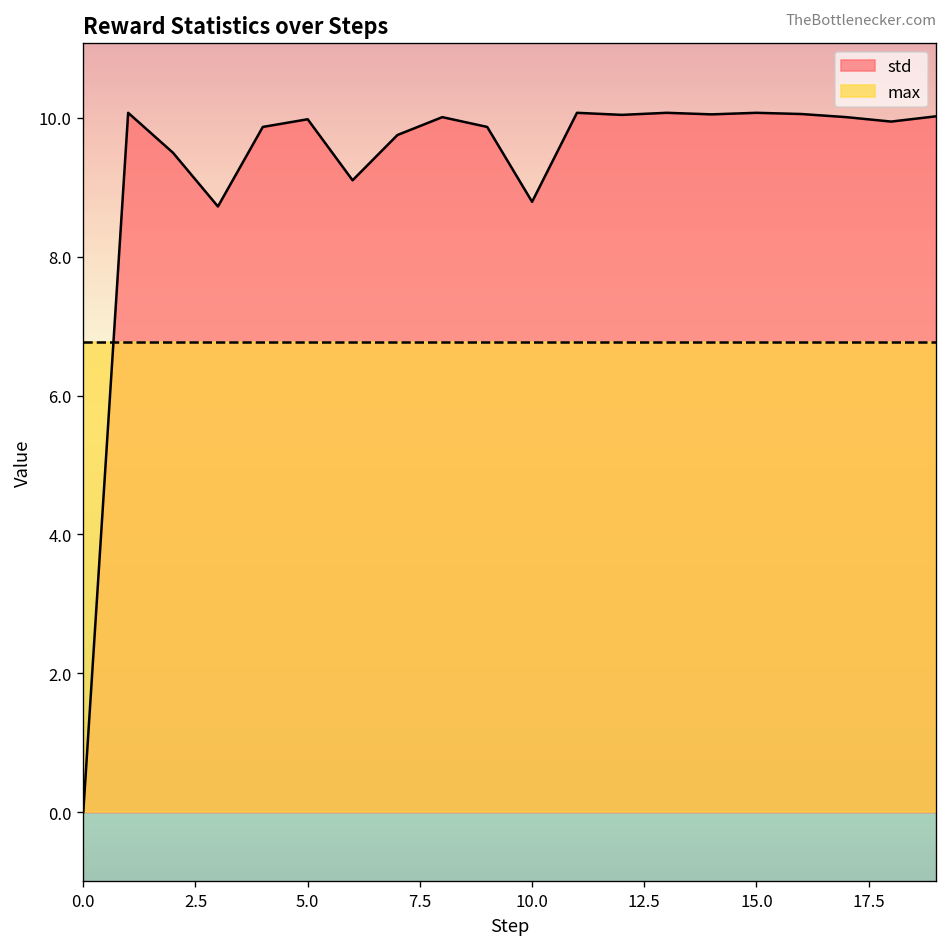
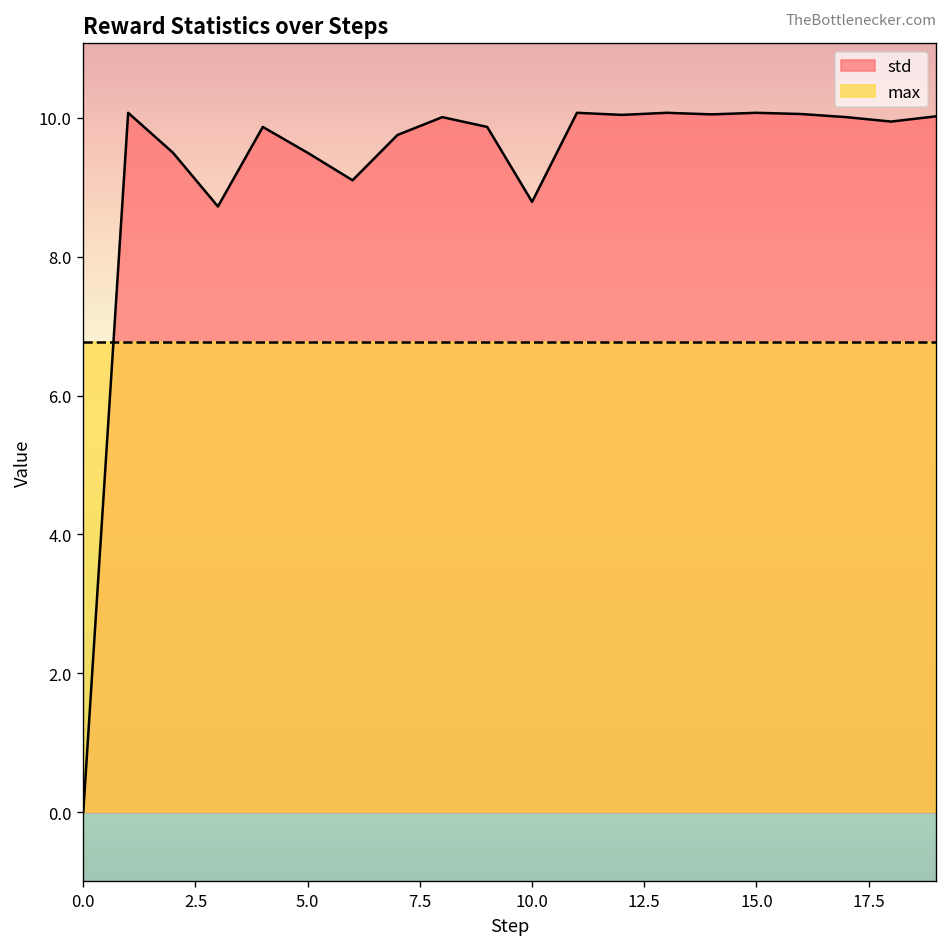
std, 5.0: 10.0 -> 9.5
